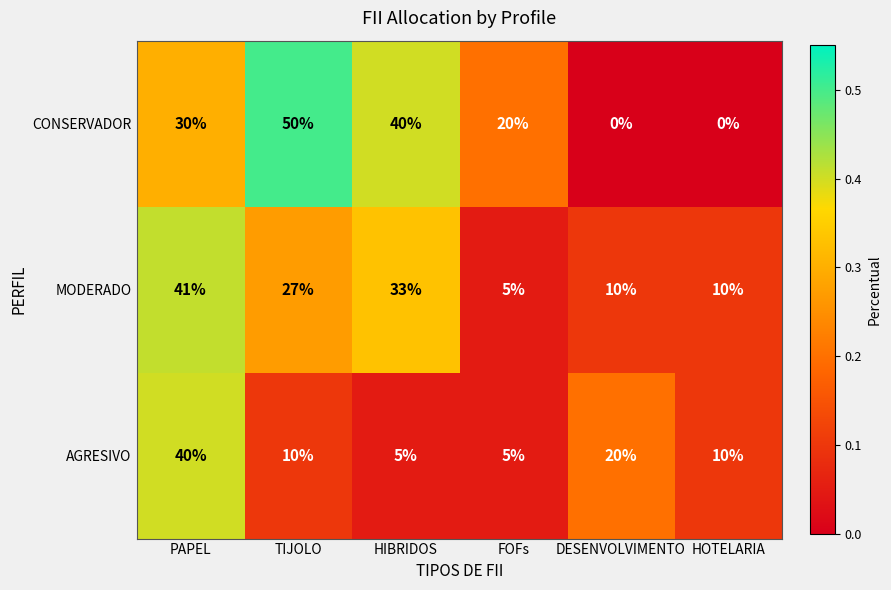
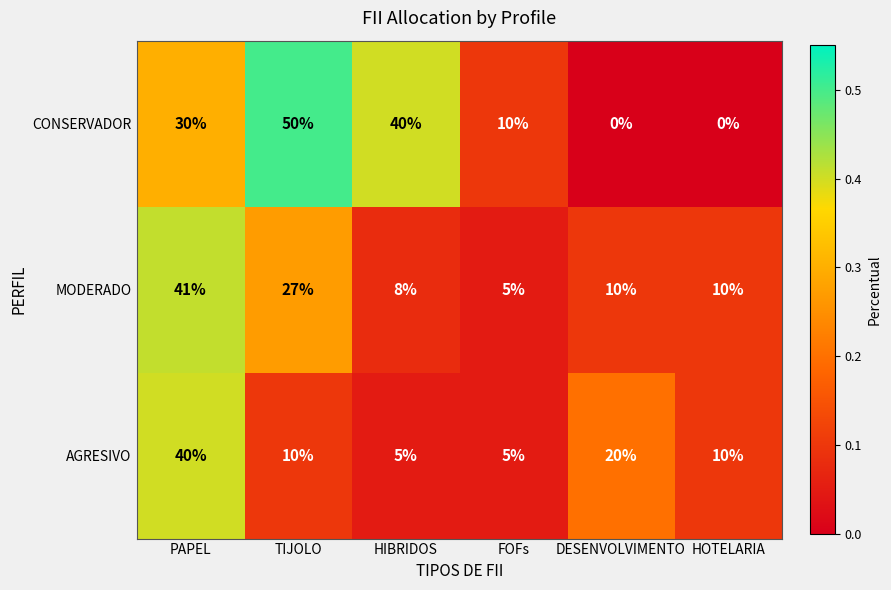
CONSERVADOR, FOFs: 20% -> 10%
MODERADO, HIBRIDOS: 33% -> 8%
